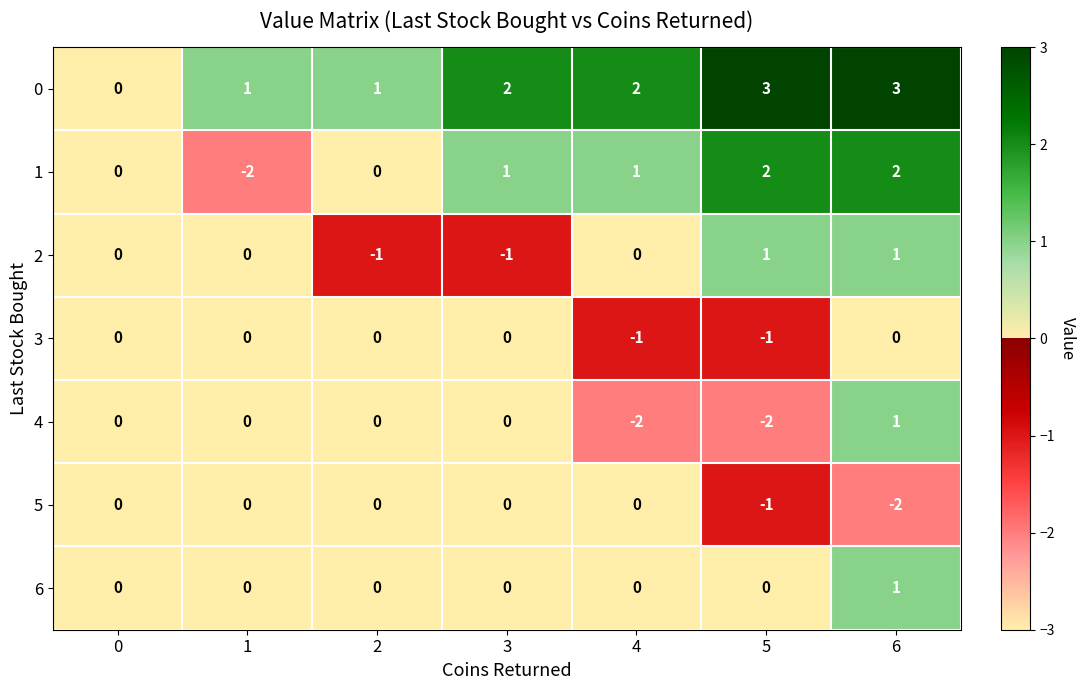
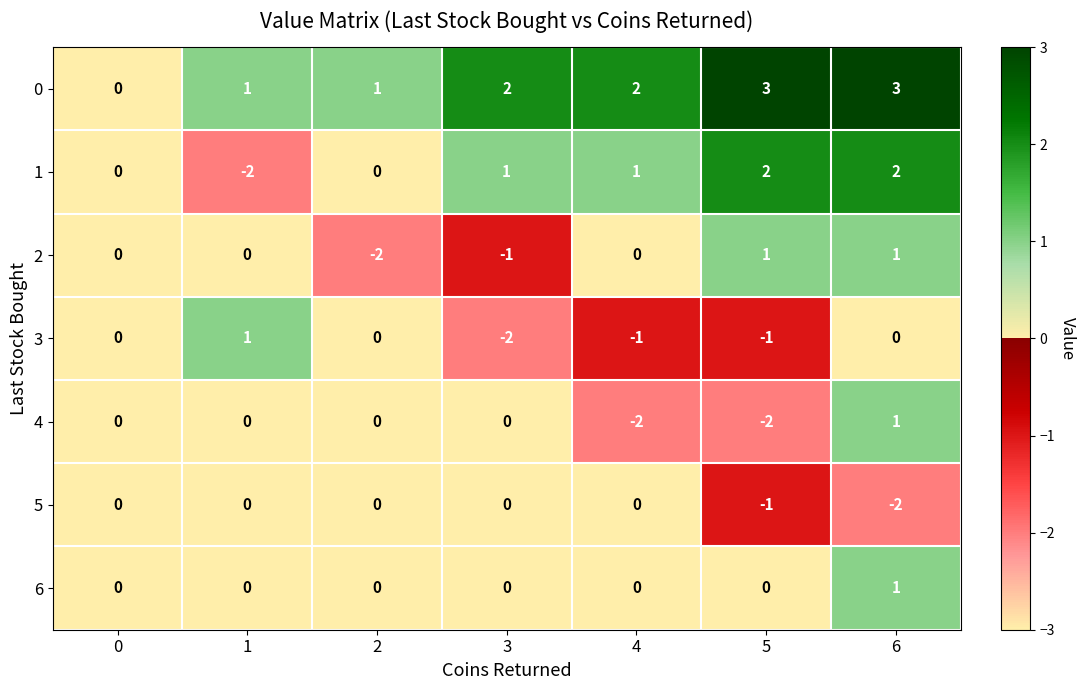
2, 2: -1 -> -2
3, 1: 0 -> 1
3, 3: 0 -> -2
